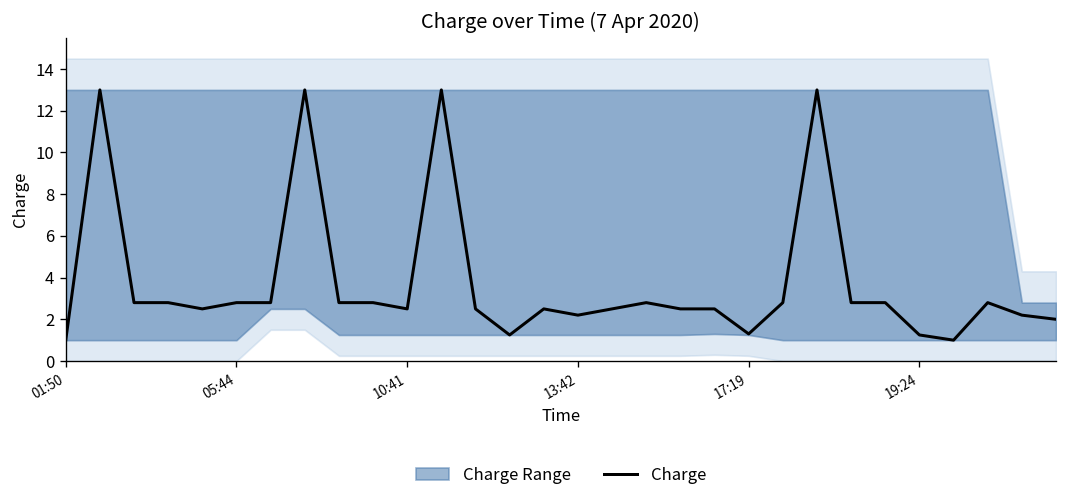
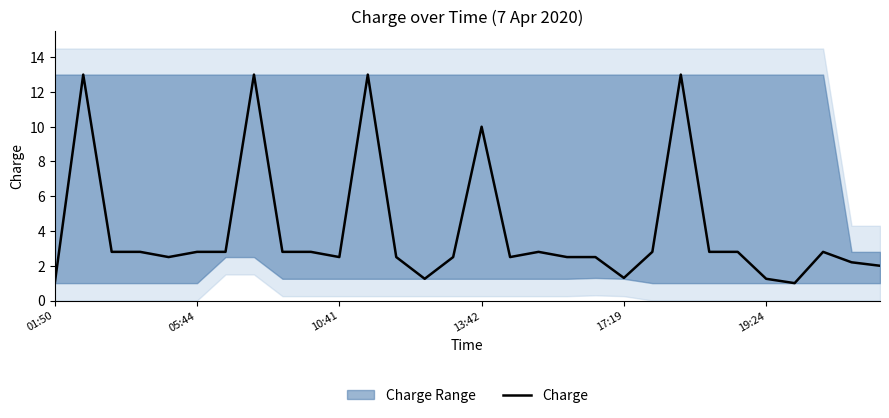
Charge, 13:42: 2.2 -> 10.0
